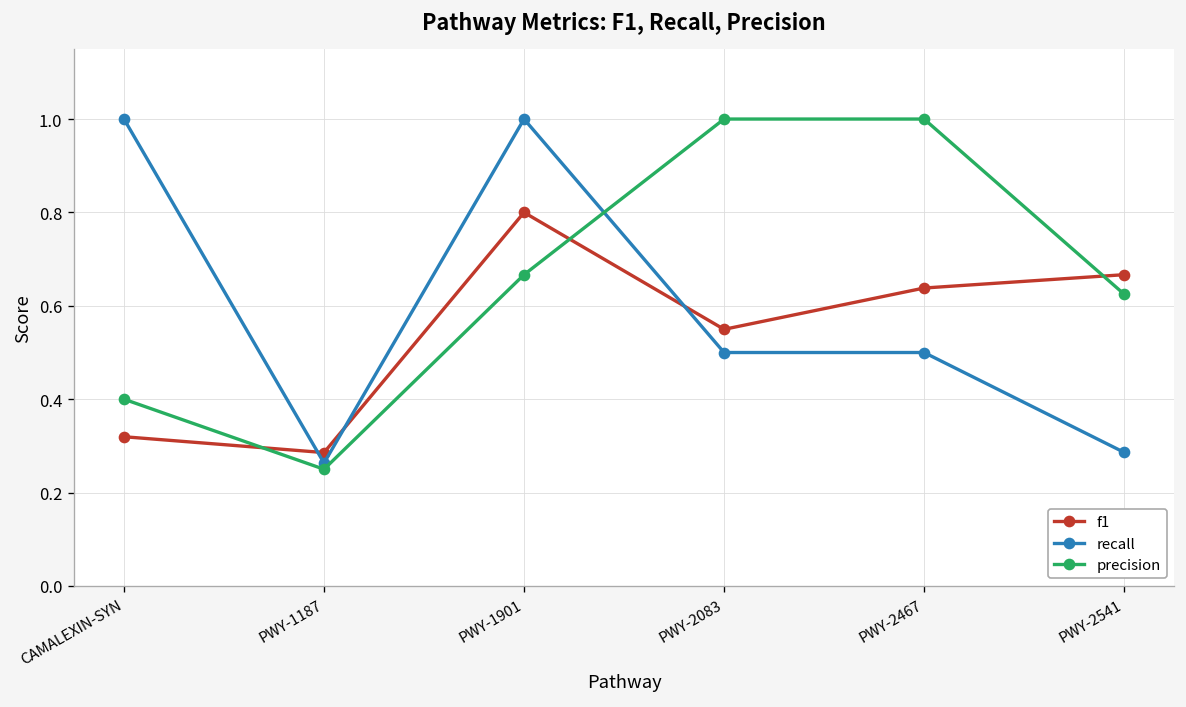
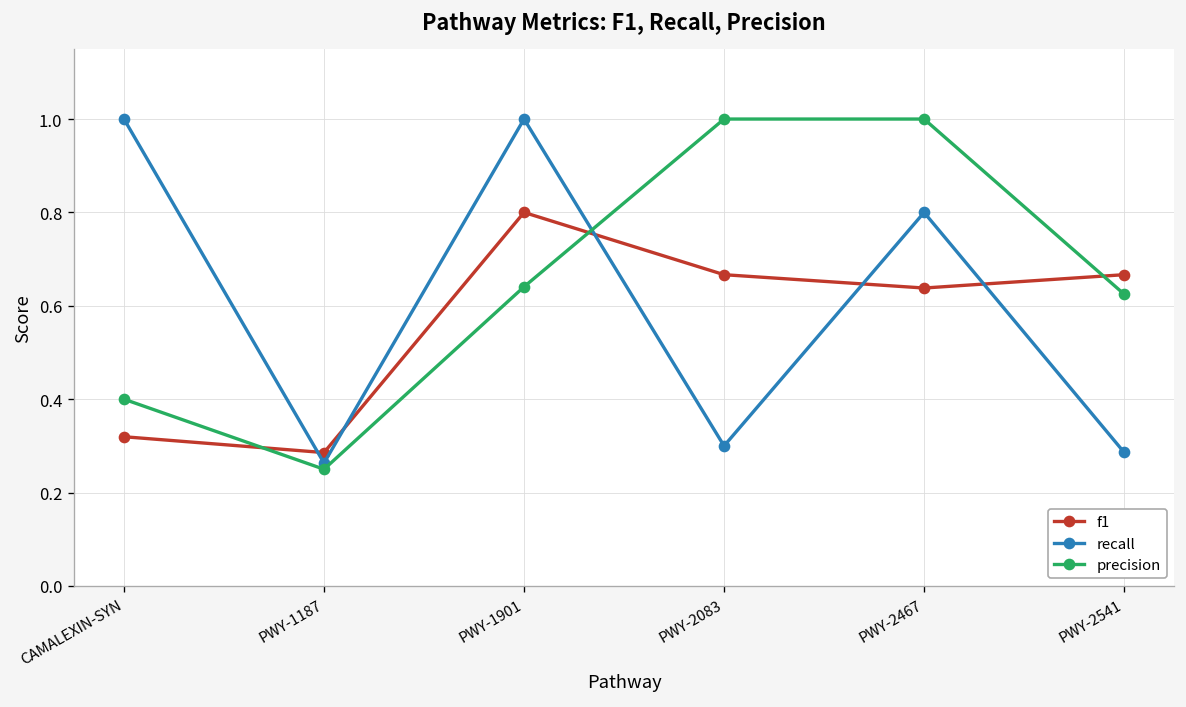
precision, PWY-1901: 0.67 -> 0.64
f1, PWY-2083: 0.55 -> 0.67
recall, PWY-2083: 0.5 -> 0.3
recall, PWY-2467: 0.5 -> 0.8
